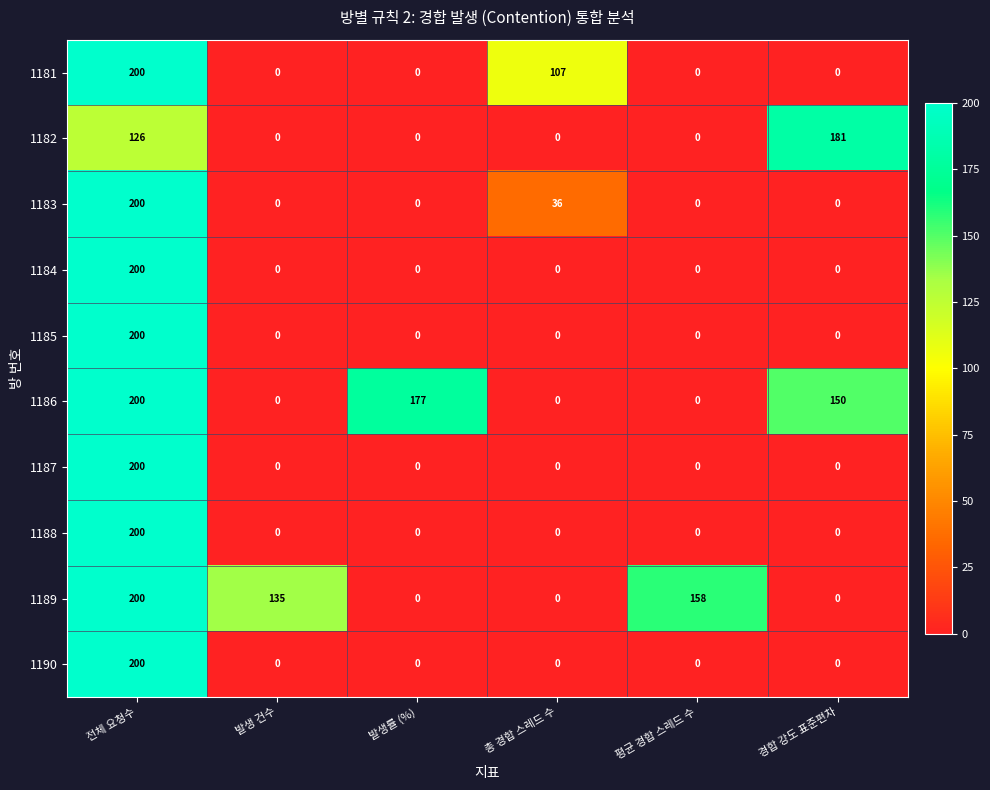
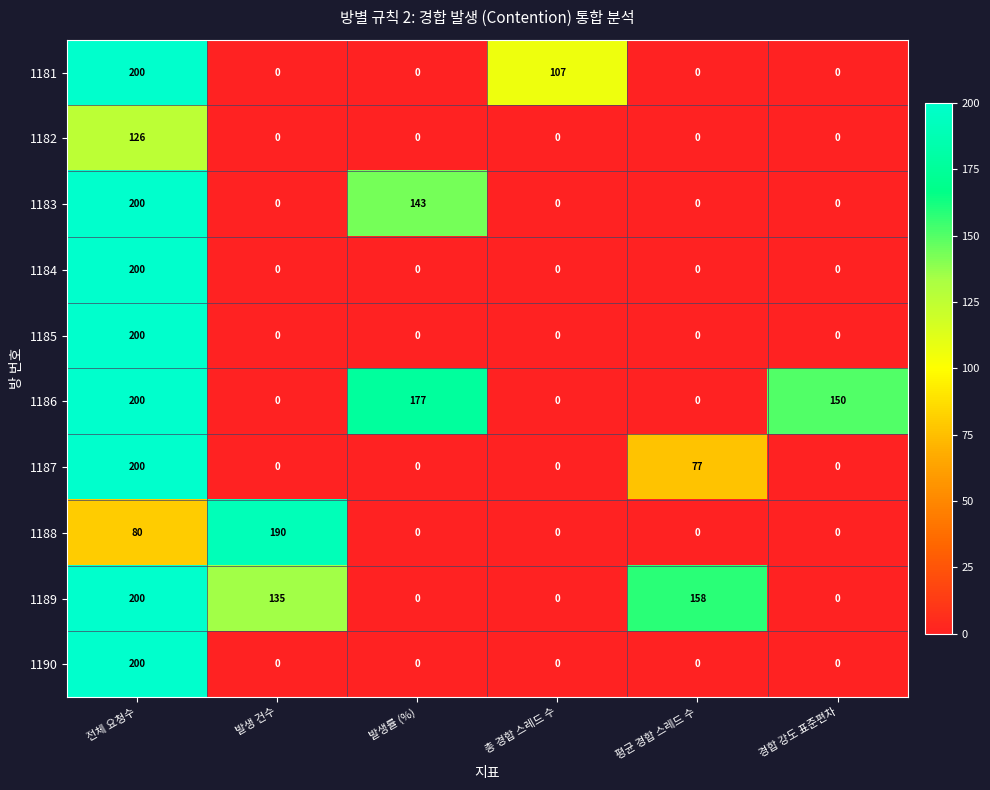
1182, 경합 강도 표준편차: 181 -> 0
1183, 발생률 (%): 0 -> 143
1183, 총 경합 스레드 수: 36 -> 0
1187, 평균 경합 스레드 수: 0 -> 77
1188, 전체 요청수: 200 -> 80
1188, 발생 건수: 0 -> 190
